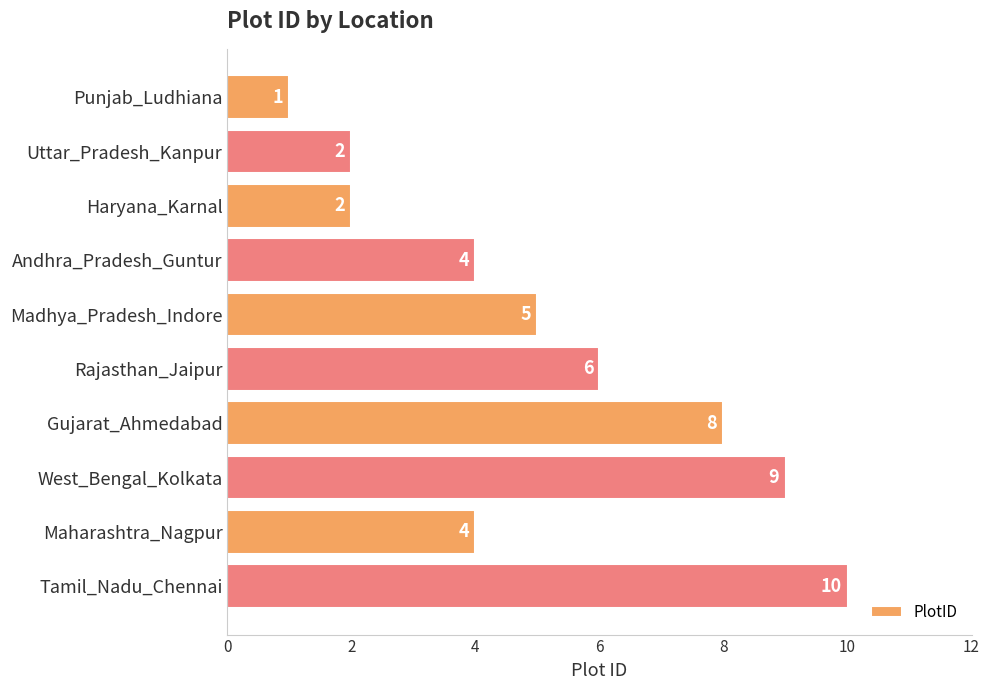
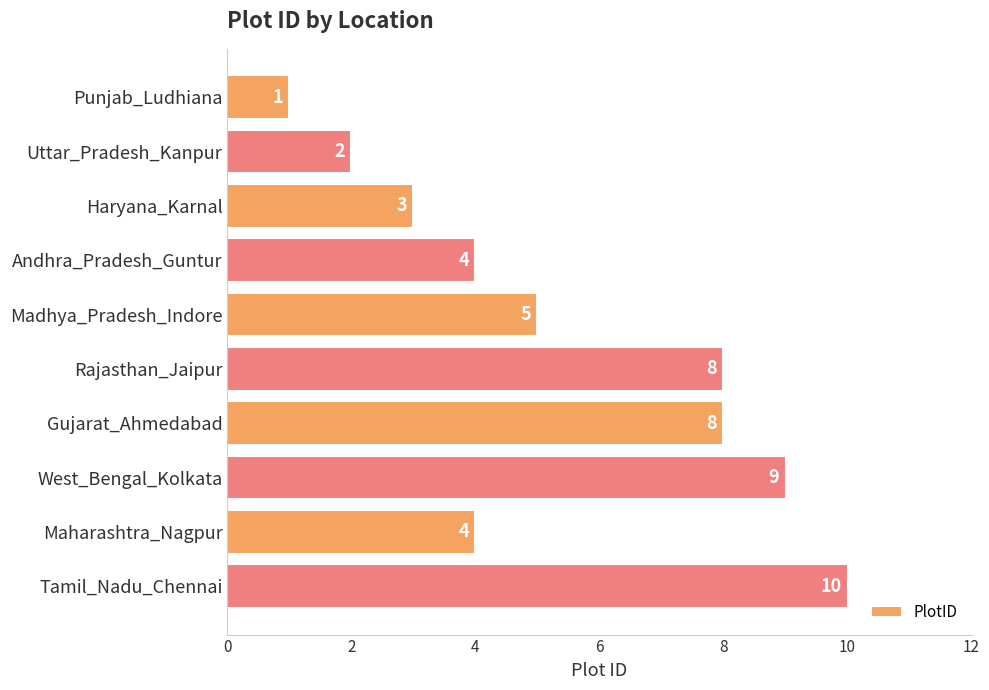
Haryana_Karnal: 2 -> 3
Rajasthan_Jaipur: 6 -> 8
